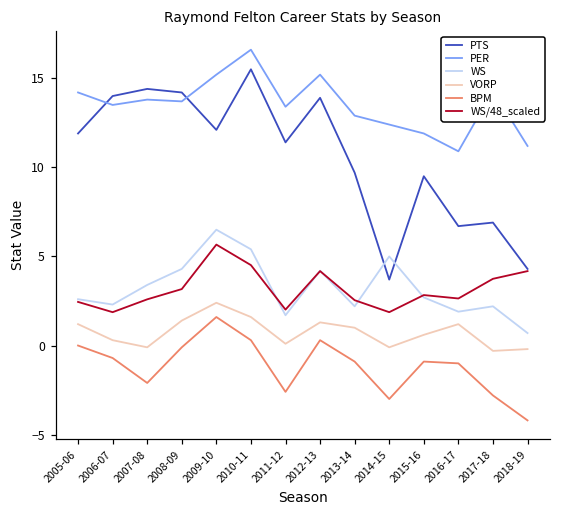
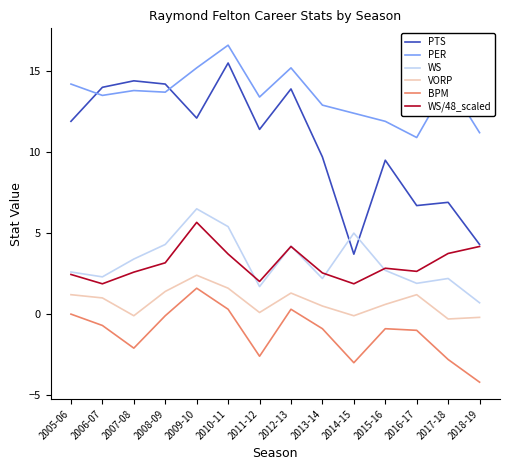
VORP, 2006-07: 0.3 -> 1.0
WS/48_scaled, 2010-11: 4.5 -> 3.7
VORP, 2013-14: 1.0 -> 0.5
